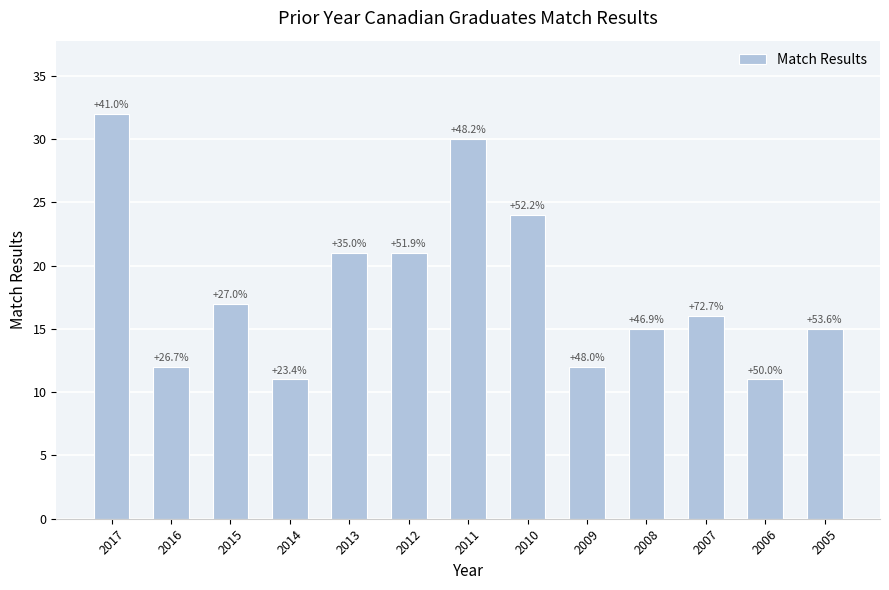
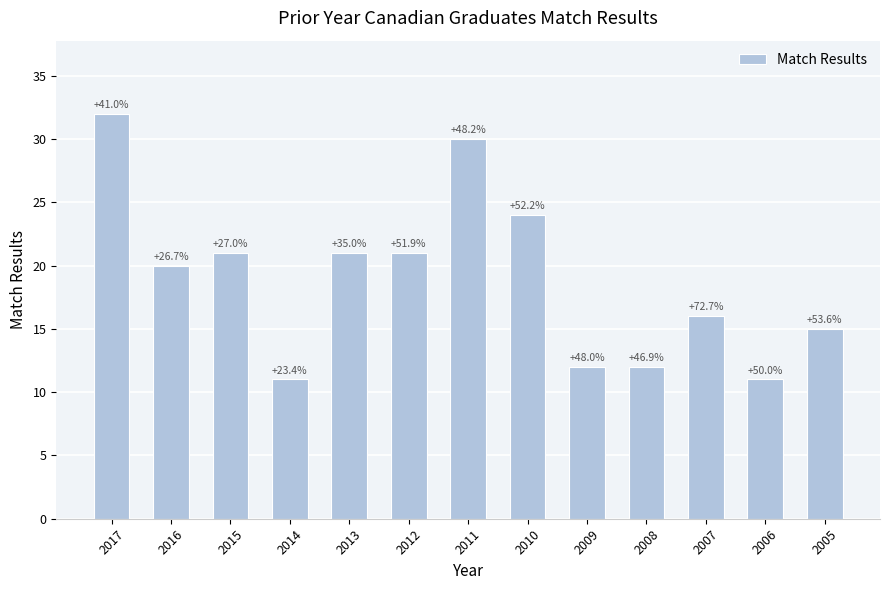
2016: 12 -> 20
2015: 17 -> 21
2008: 15 -> 12
